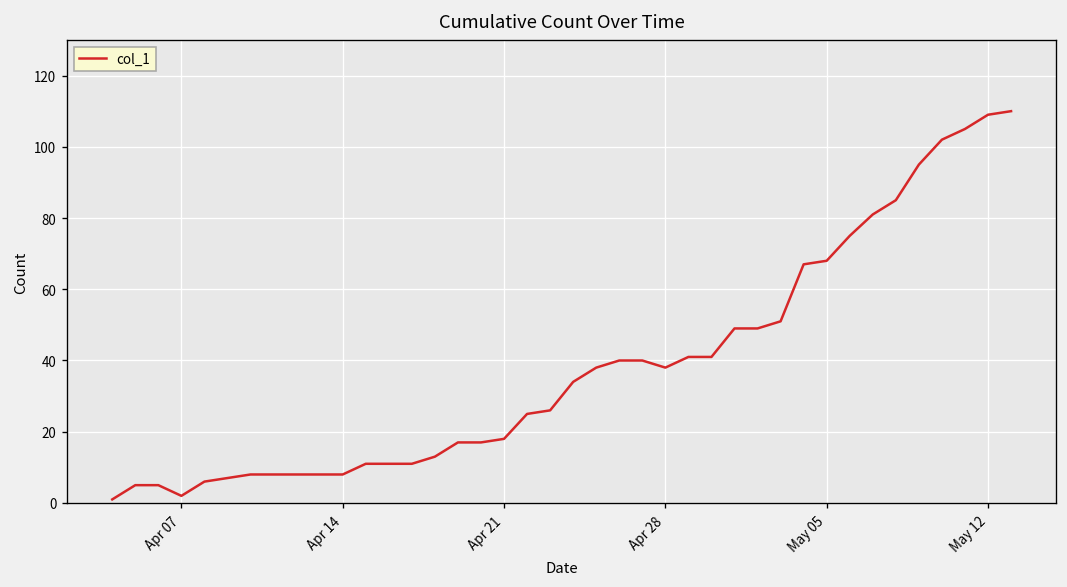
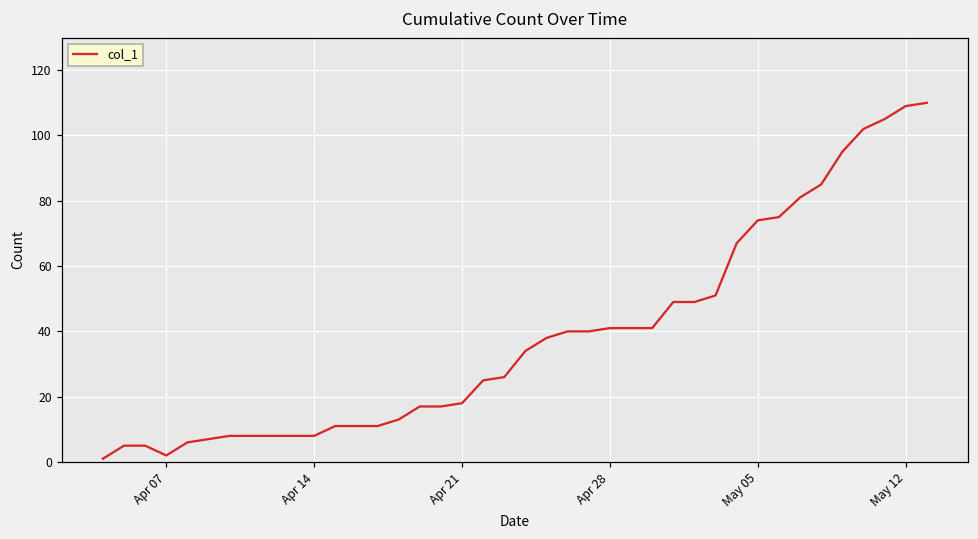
Apr 28: 38 -> 41
May 05: 68 -> 74
